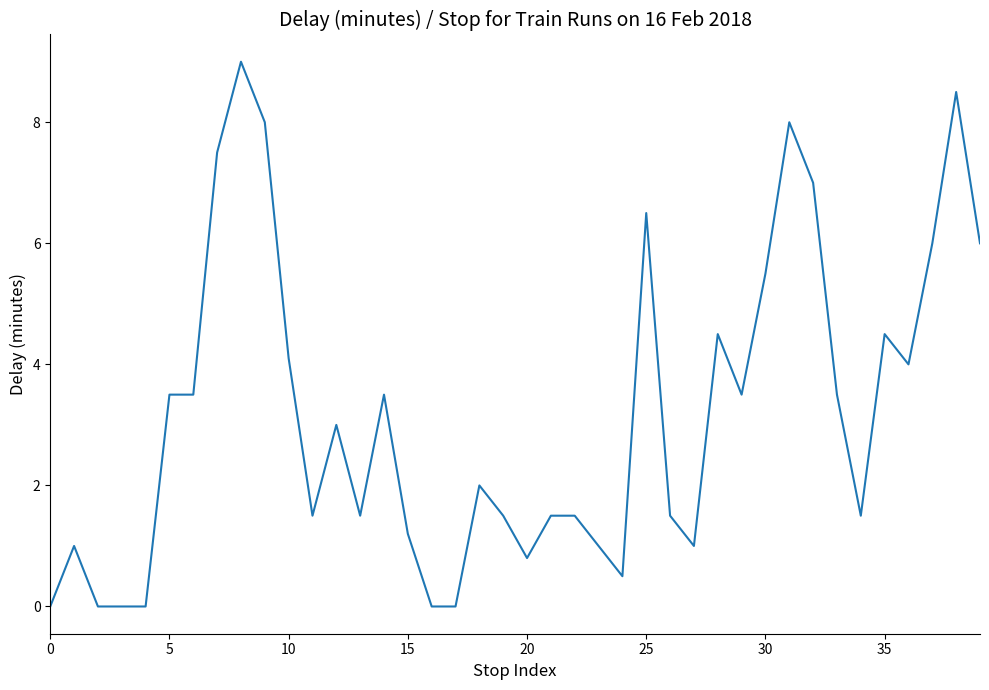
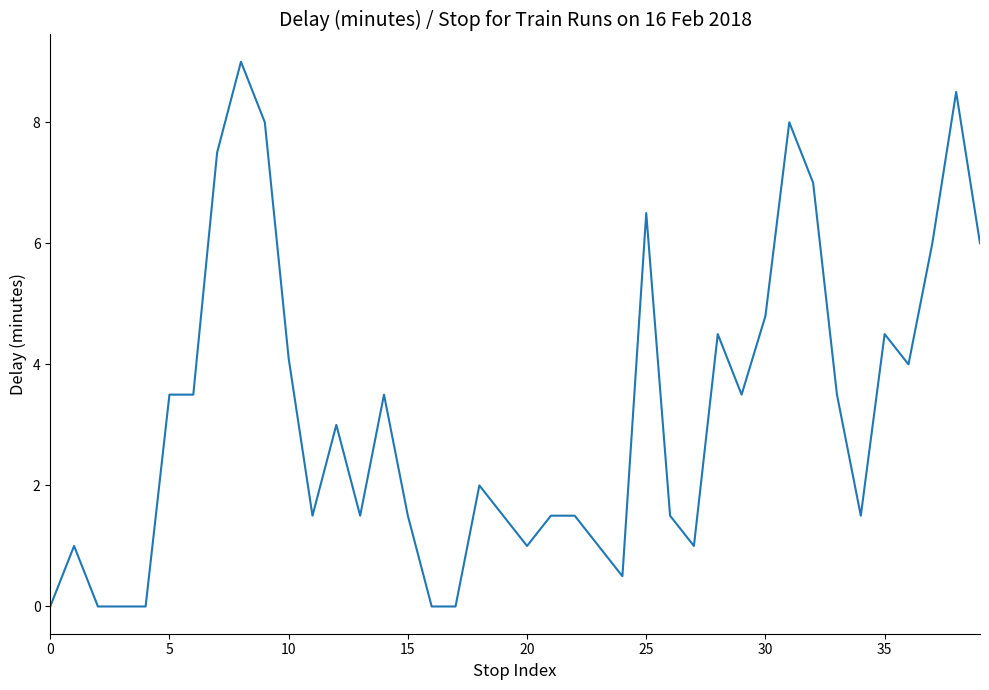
15: 1.2 -> 1.5
20: 0.8 -> 1.0
30: 5.5 -> 4.8
